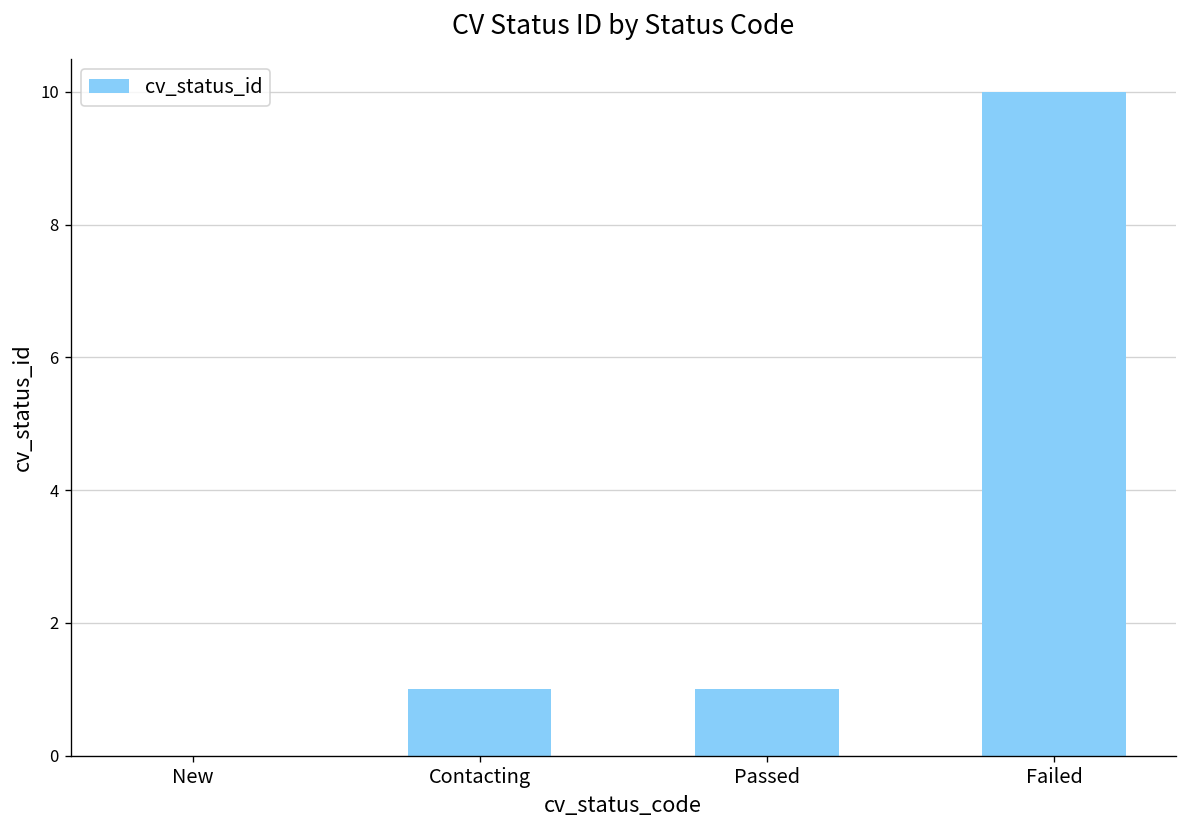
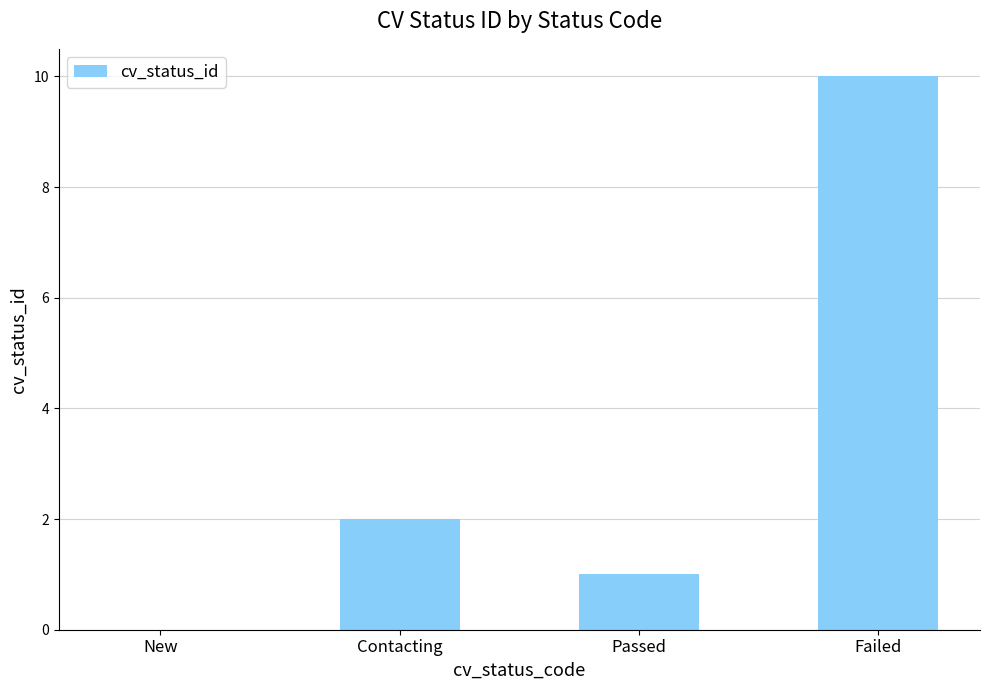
Contacting: 1 -> 2
